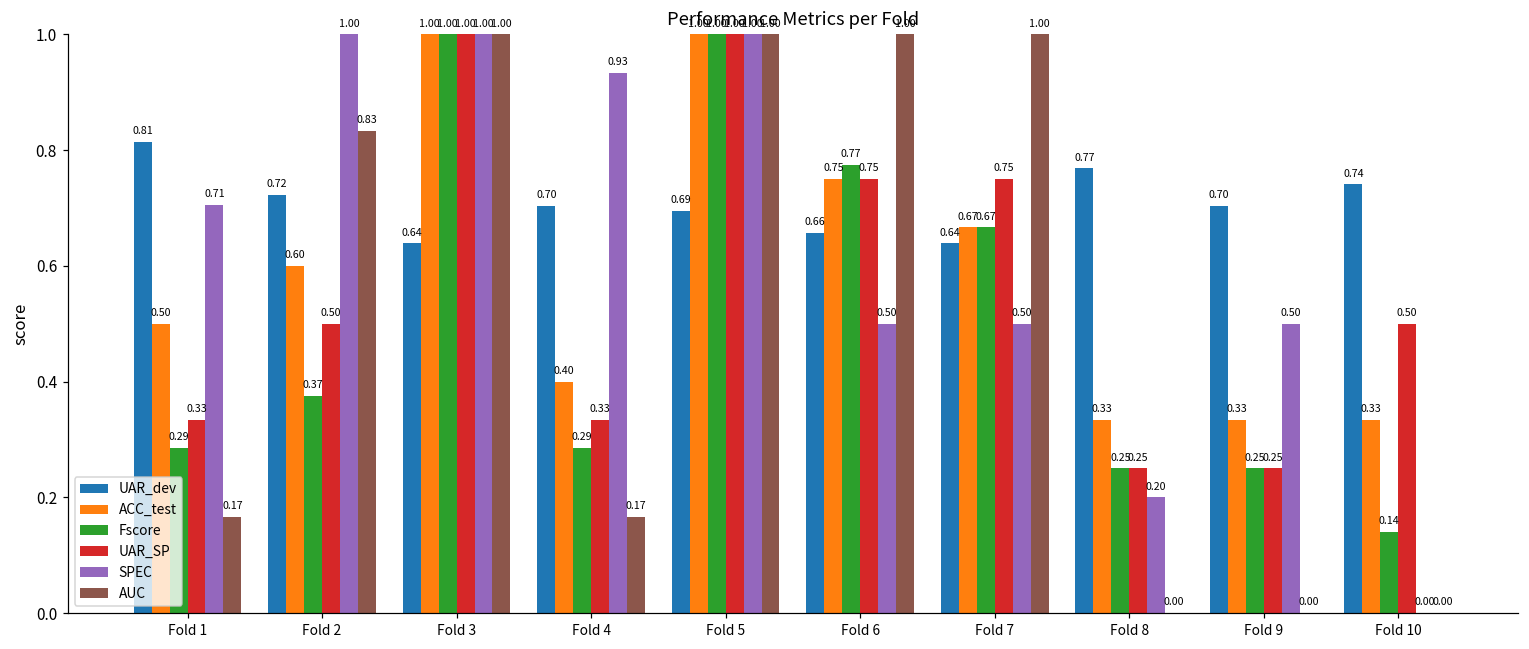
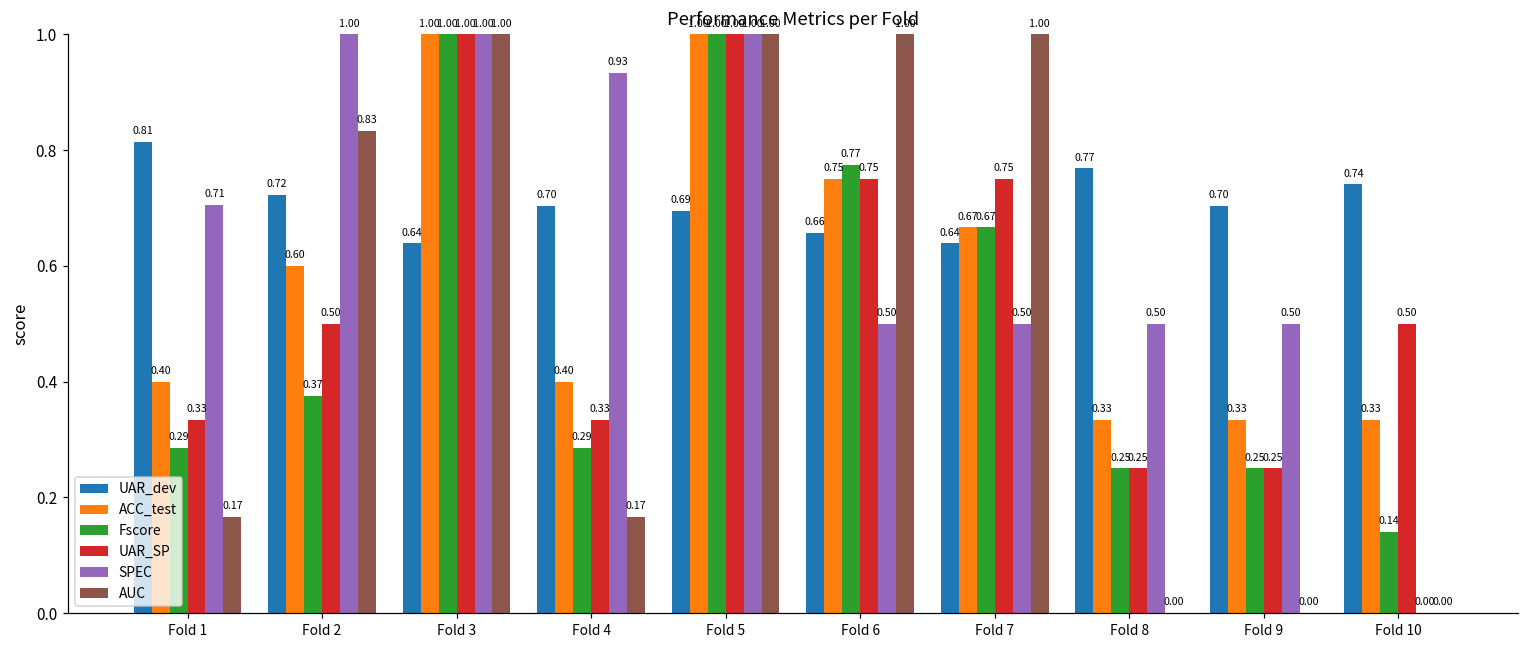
ACC_test, Fold 1: 0.50 -> 0.40
SPEC, Fold 8: 0.20 -> 0.50
